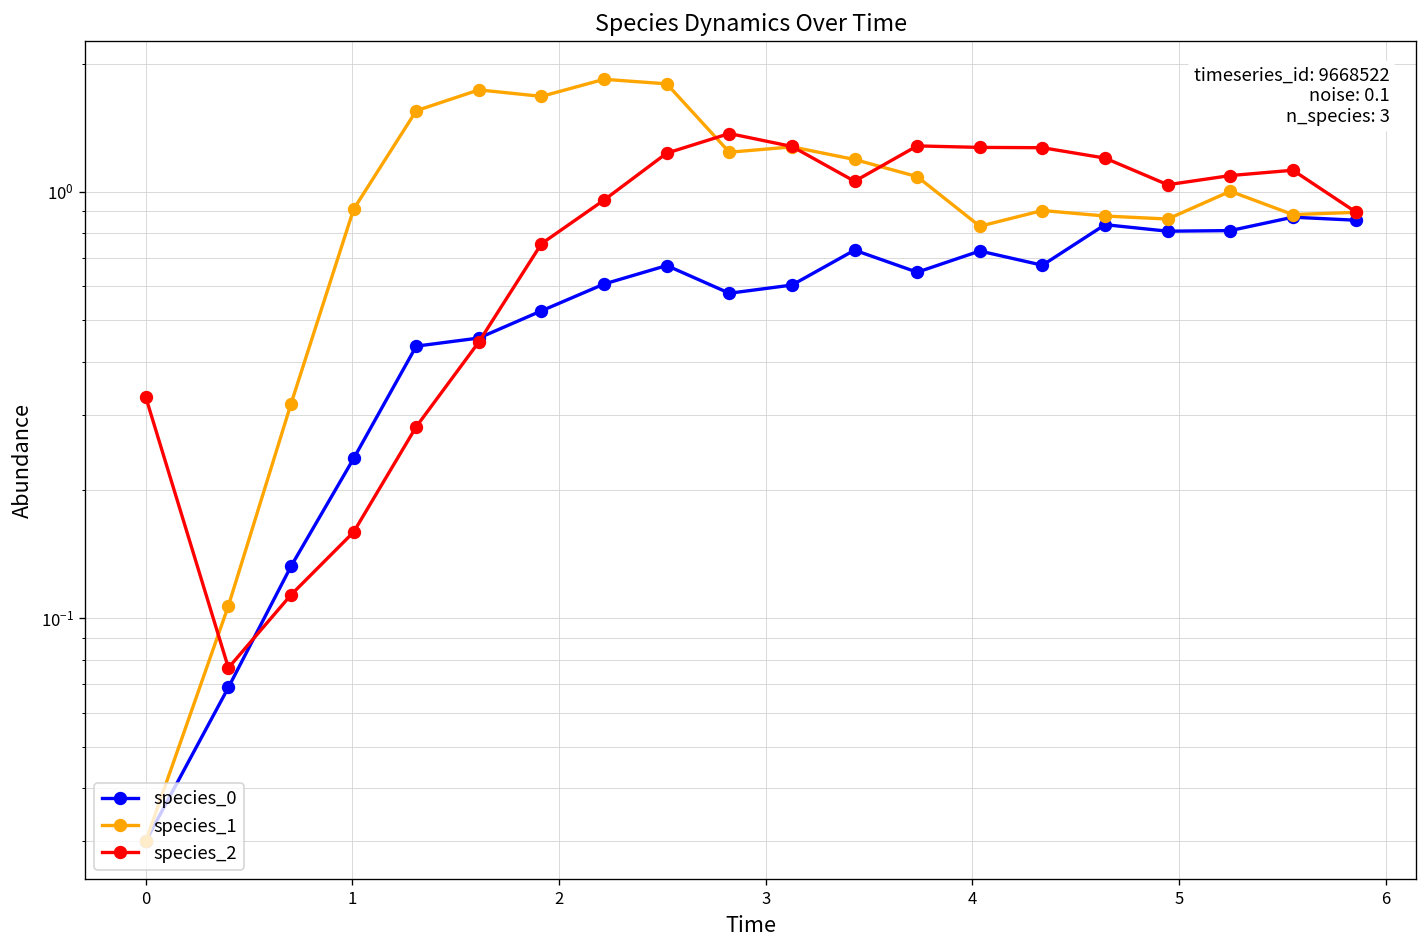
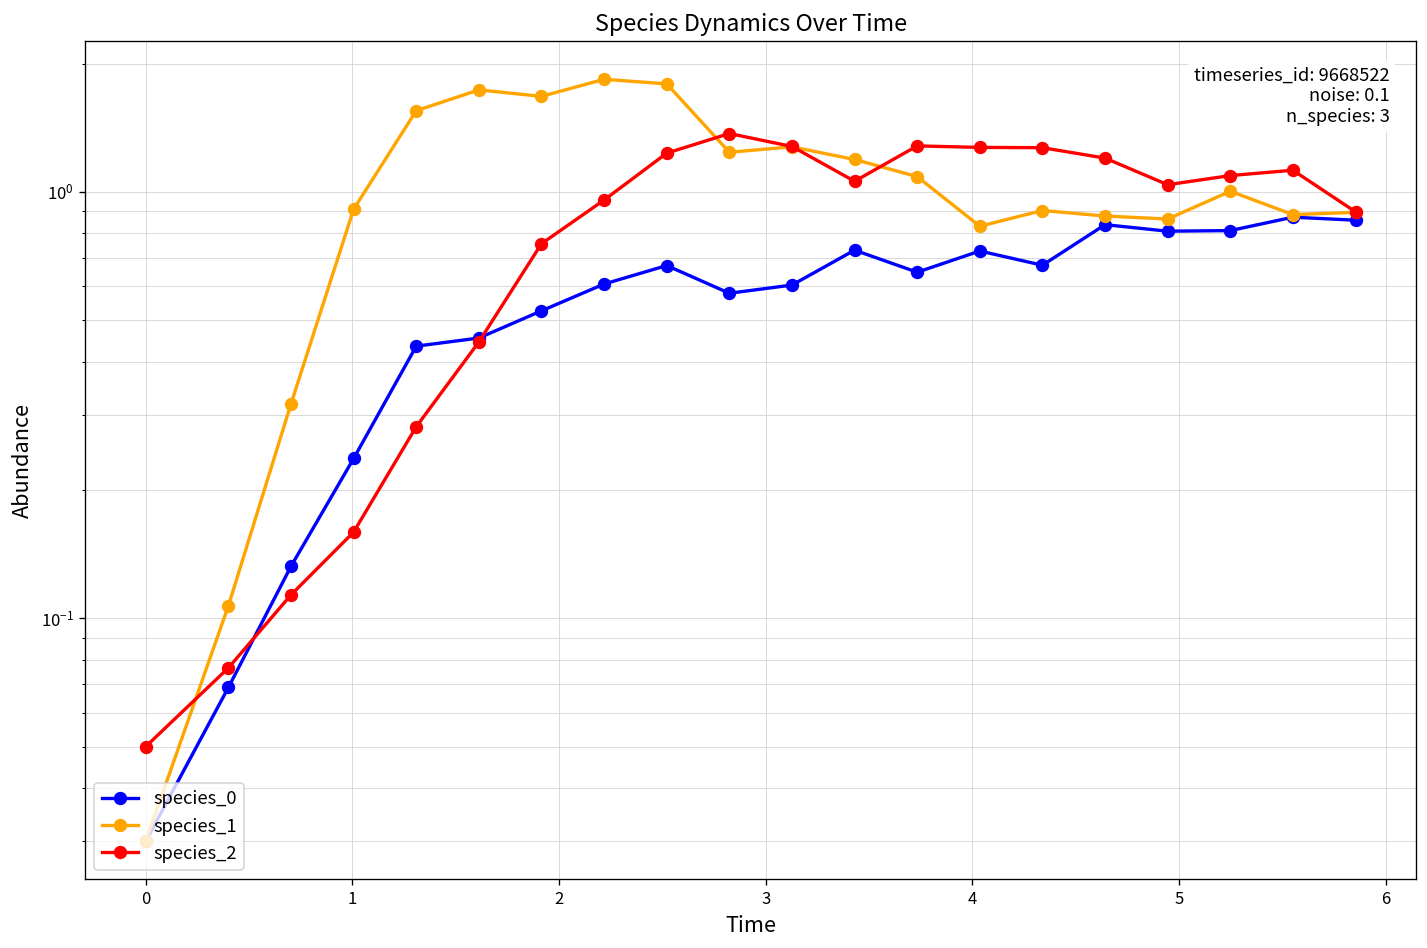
species_2, 0: 0.33 -> 0.05
